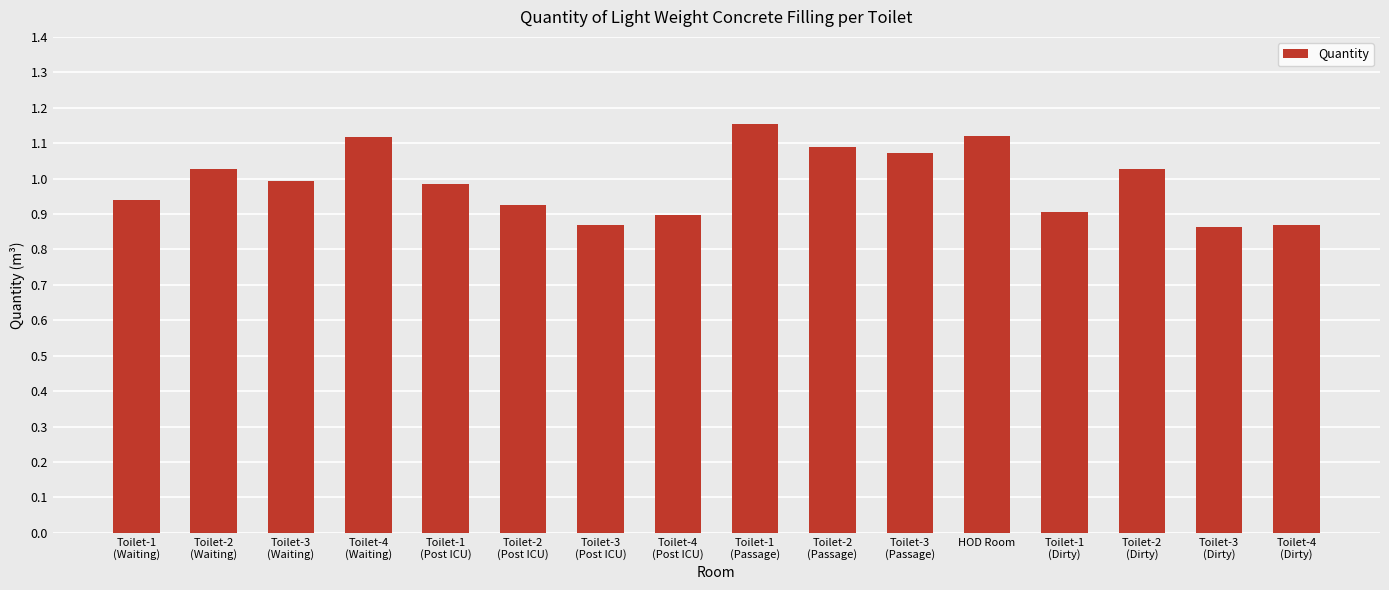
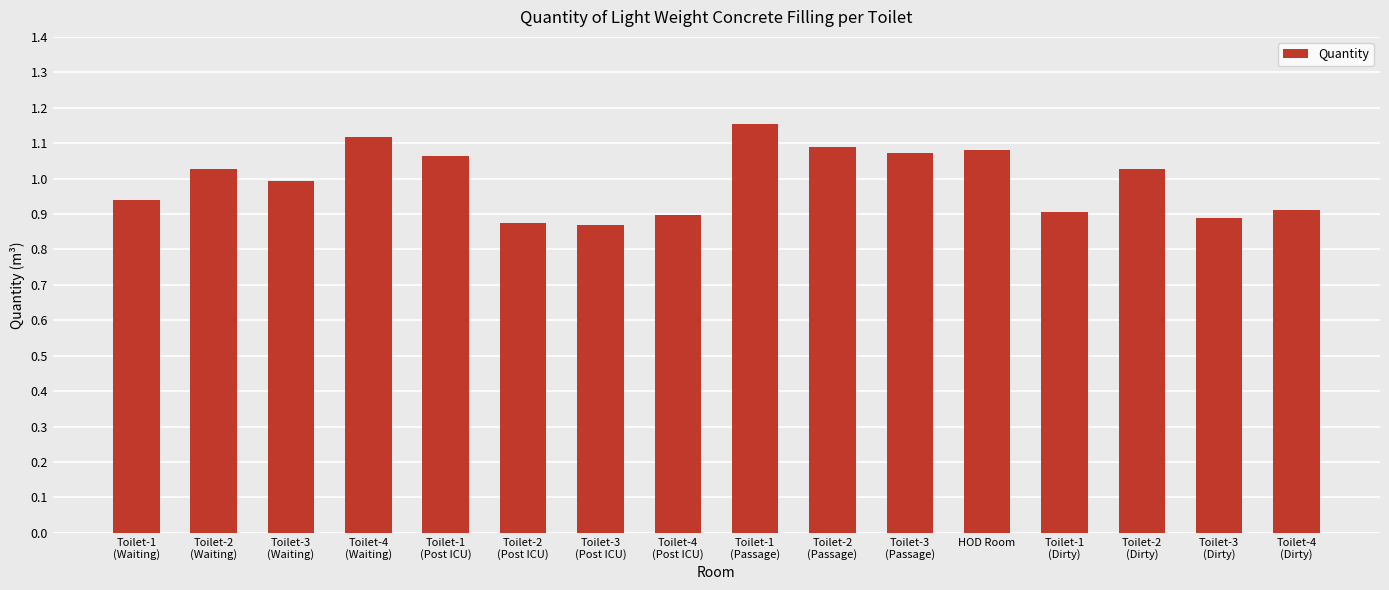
Toilet-1 (Post ICU): 0.98 -> 1.06
Toilet-2 (Post ICU): 0.92 -> 0.87
HOD Room: 1.12 -> 1.08
Toilet-3 (Dirty): 0.86 -> 0.89
Toilet-4 (Dirty): 0.87 -> 0.91
